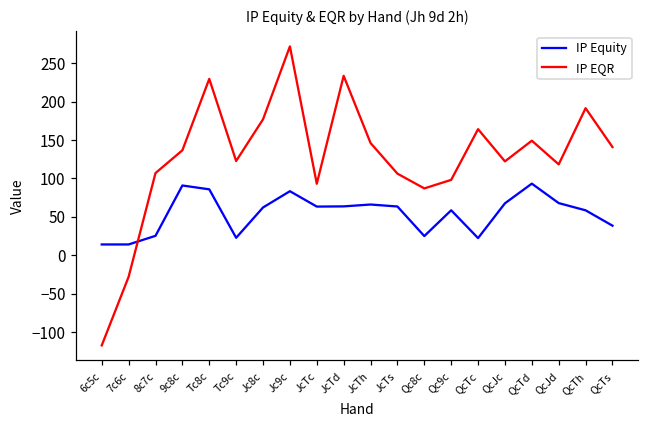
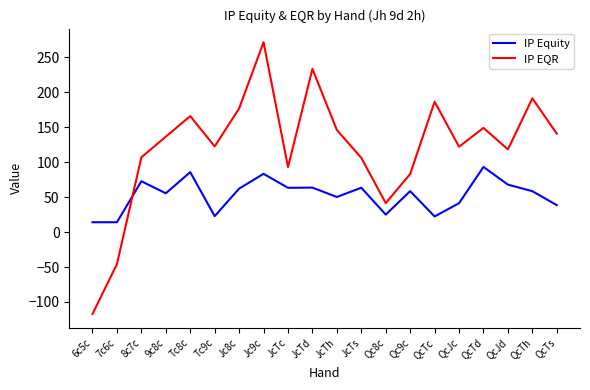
IP EQR, 7c6c: -30 -> -50
IP Equity, 8c7c: 30 -> 70
IP Equity, 9c8c: 90 -> 60
IP EQR, Tc8c: 230 -> 170
IP Equity, JcTh: 70 -> 50
IP EQR, Qc8c: 90 -> 40
IP EQR, Qc9c: 100 -> 80
IP EQR, QcTc: 160 -> 190
IP Equity, QcJc: 70 -> 40
